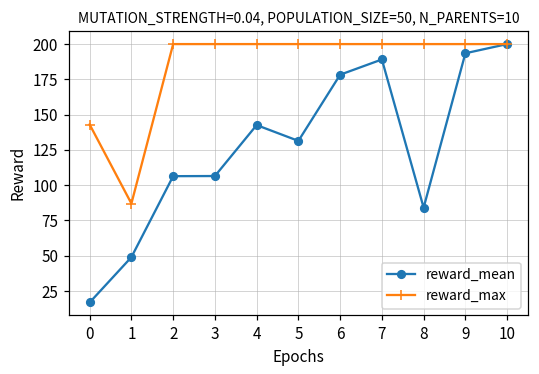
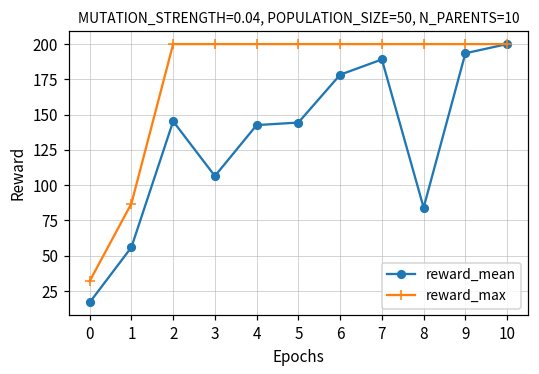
reward_max, 0: 143 -> 32
reward_mean, 1: 49 -> 56
reward_mean, 2: 106 -> 145
reward_mean, 5: 131 -> 144
